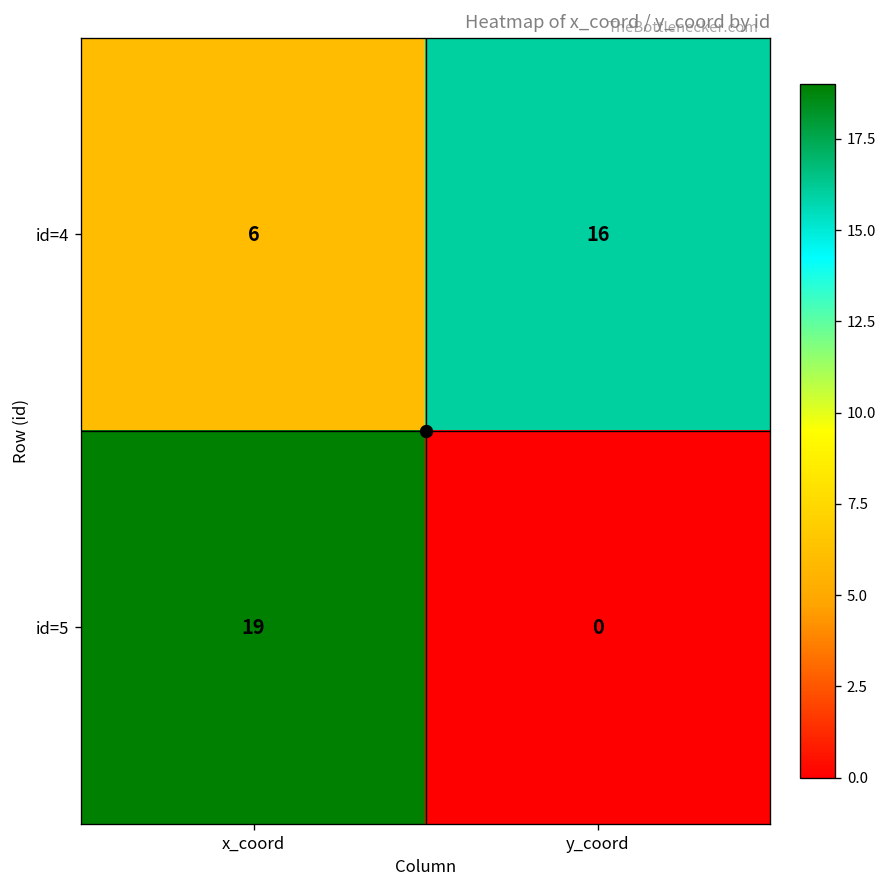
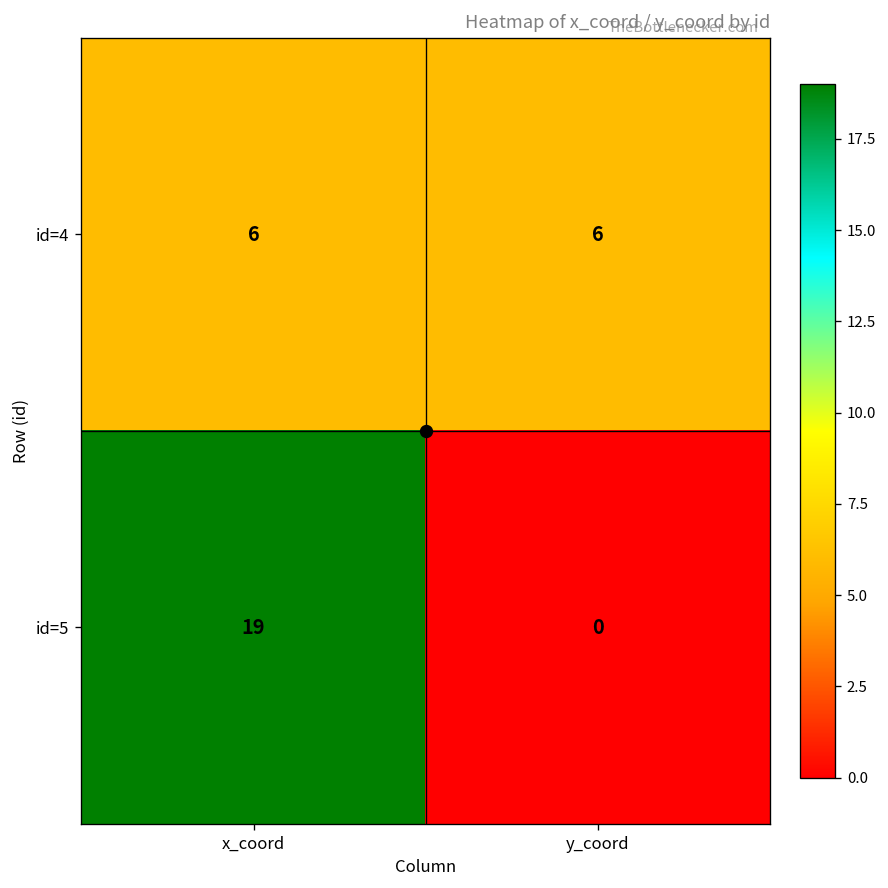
id=4, y_coord: 16 -> 6
